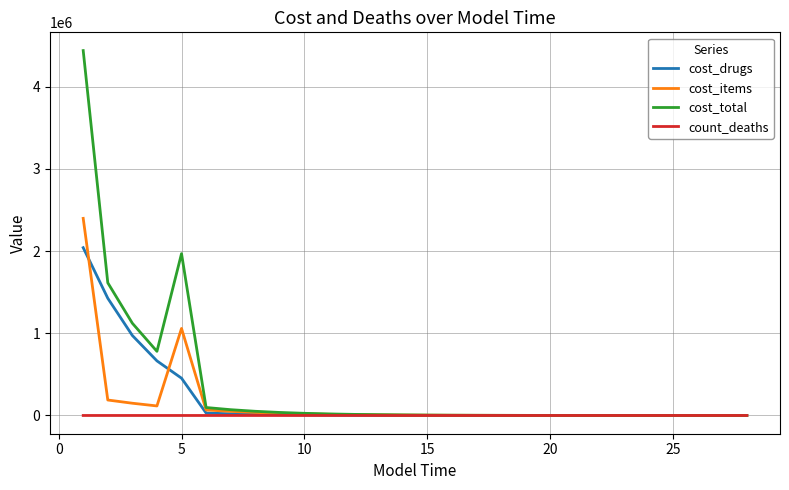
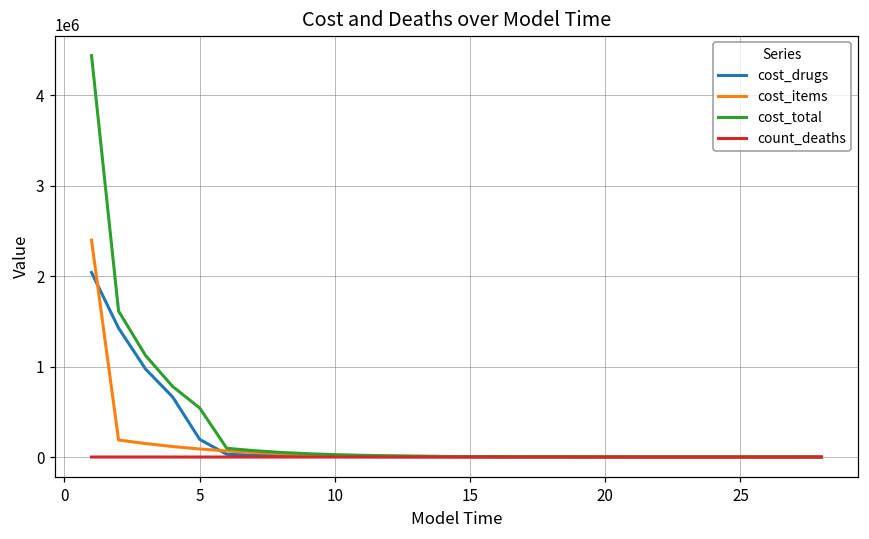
cost_drugs, 5: 500000 -> 200000
cost_items, 5: 1100000 -> 100000
cost_total, 5: 2000000 -> 500000
